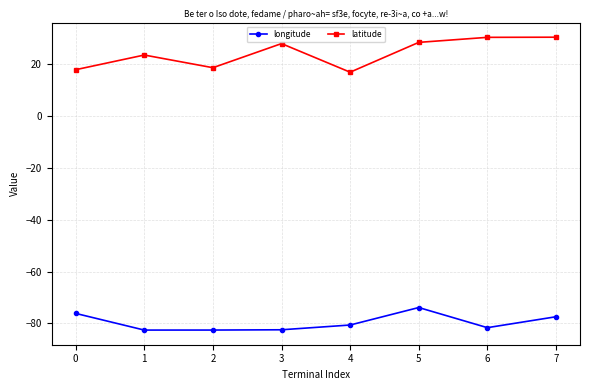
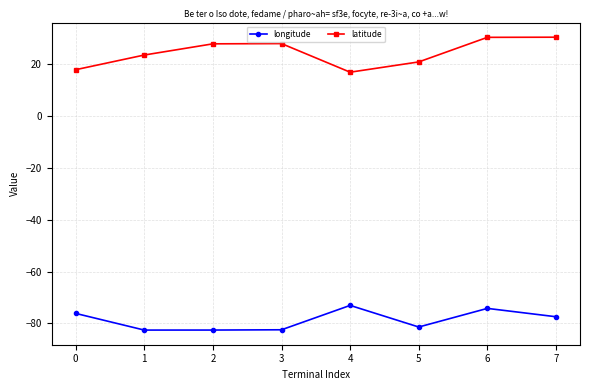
latitude, 2: 19 -> 28
longitude, 4: -81 -> -73
longitude, 5: -74 -> -81
latitude, 5: 28 -> 21
longitude, 6: -82 -> -74
